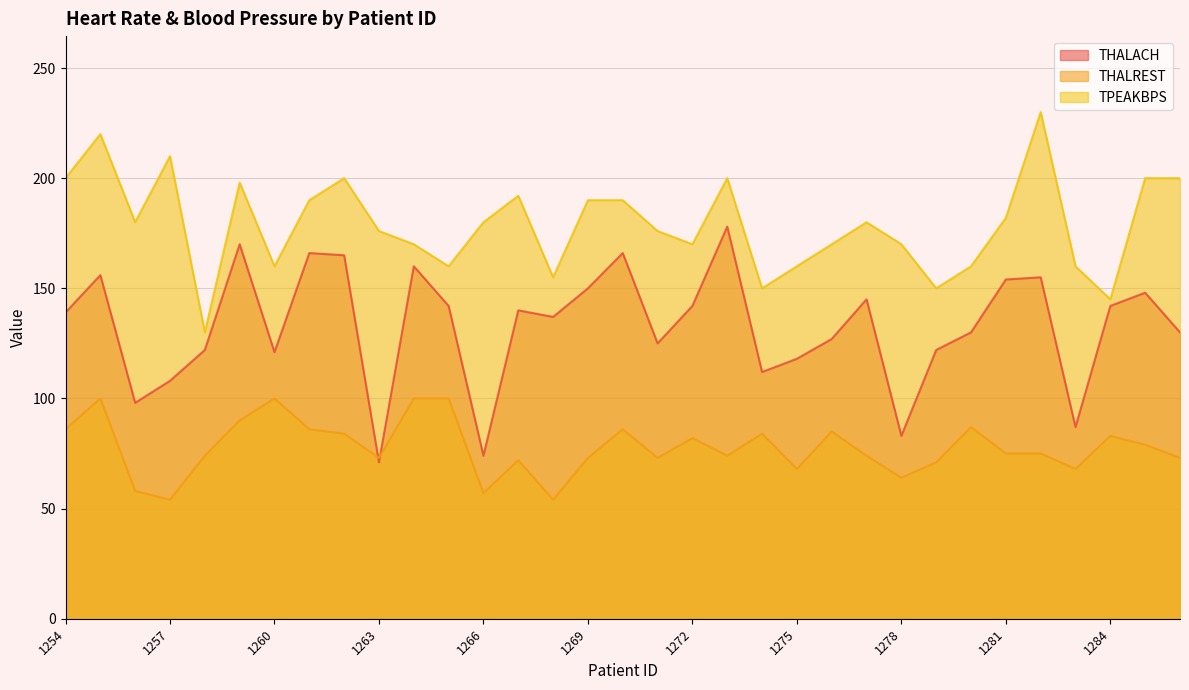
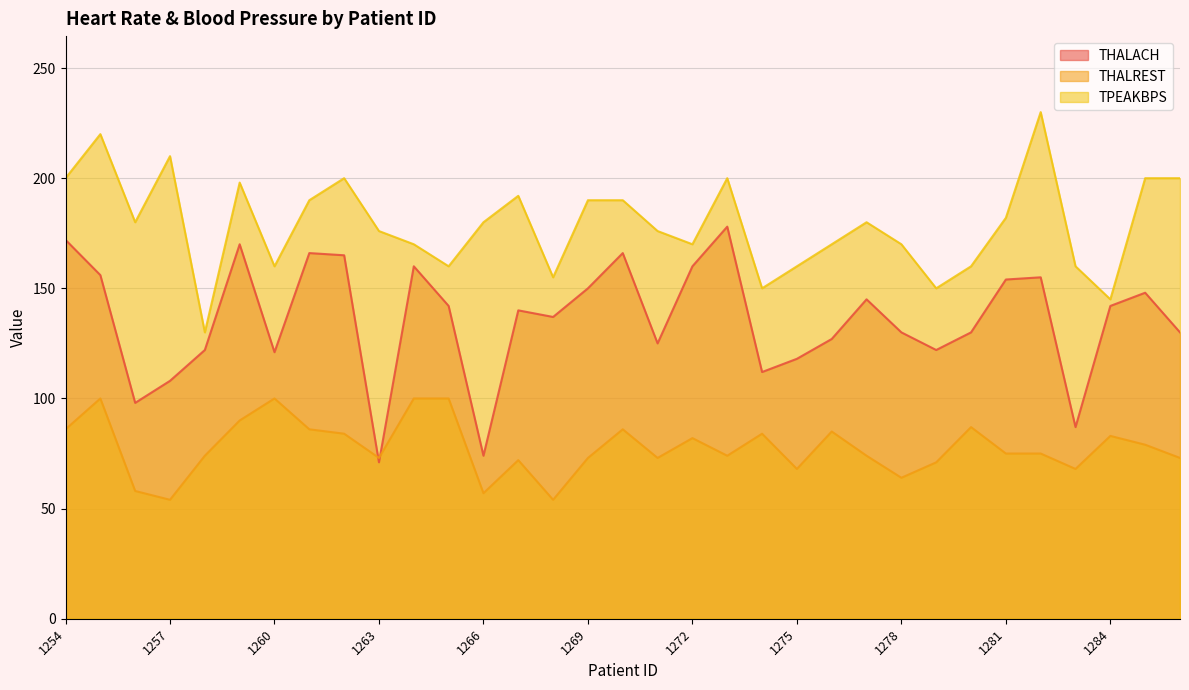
THALACH, 1254: 139 -> 172
THALACH, 1272: 142 -> 160
THALACH, 1278: 83 -> 130
